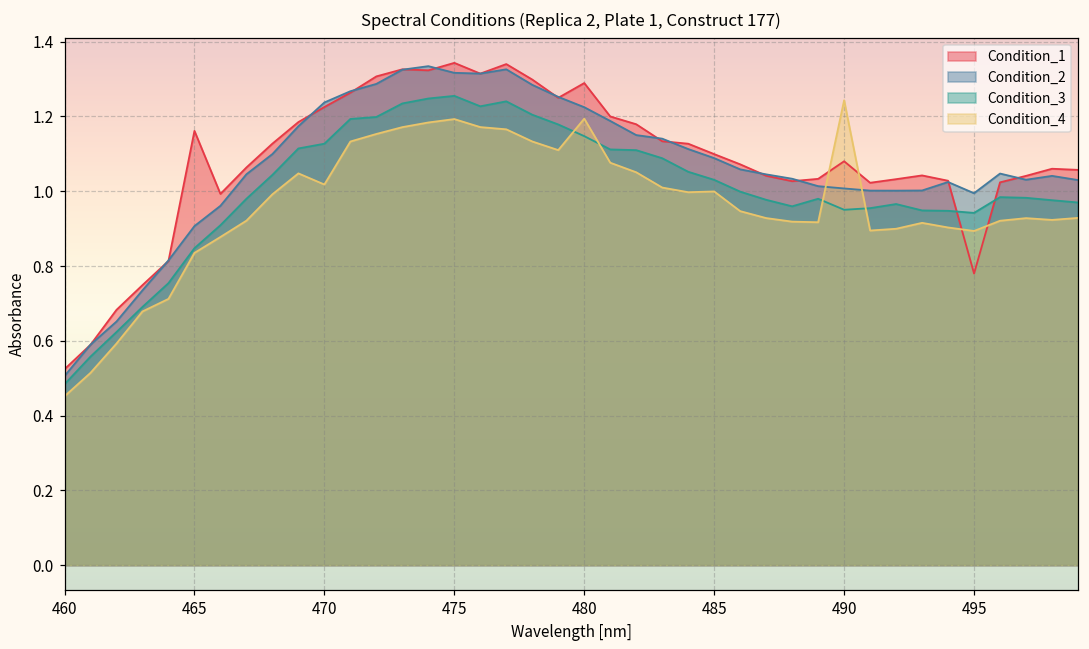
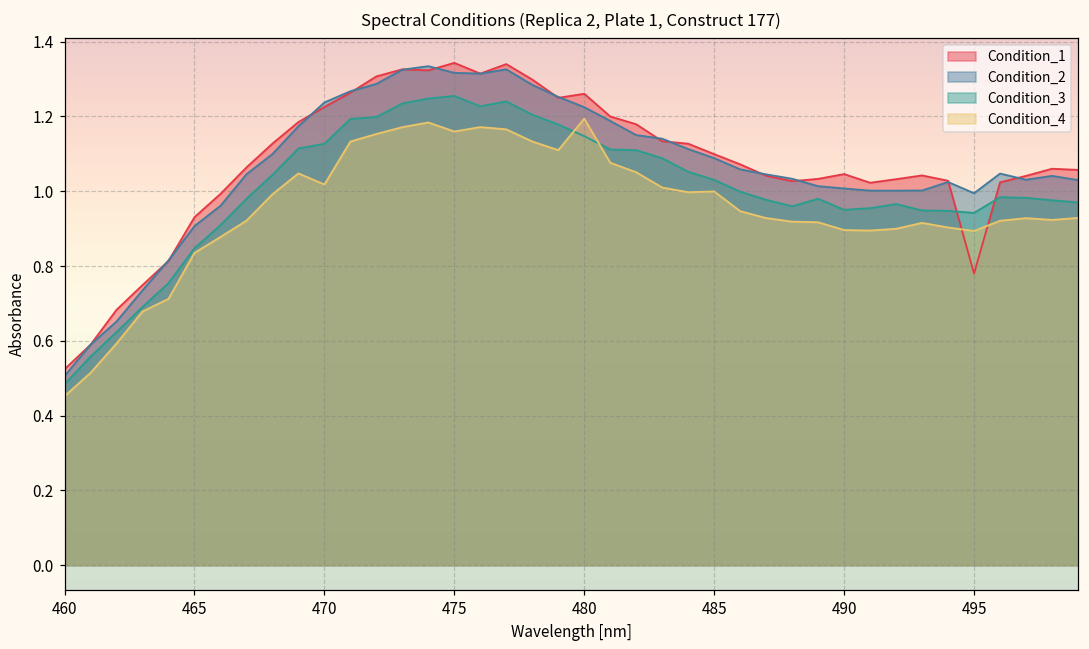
Condition_1, 465: 1.16 -> 0.93
Condition_4, 475: 1.19 -> 1.16
Condition_1, 480: 1.29 -> 1.26
Condition_1, 490: 1.08 -> 1.05
Condition_4, 490: 1.24 -> 0.90
